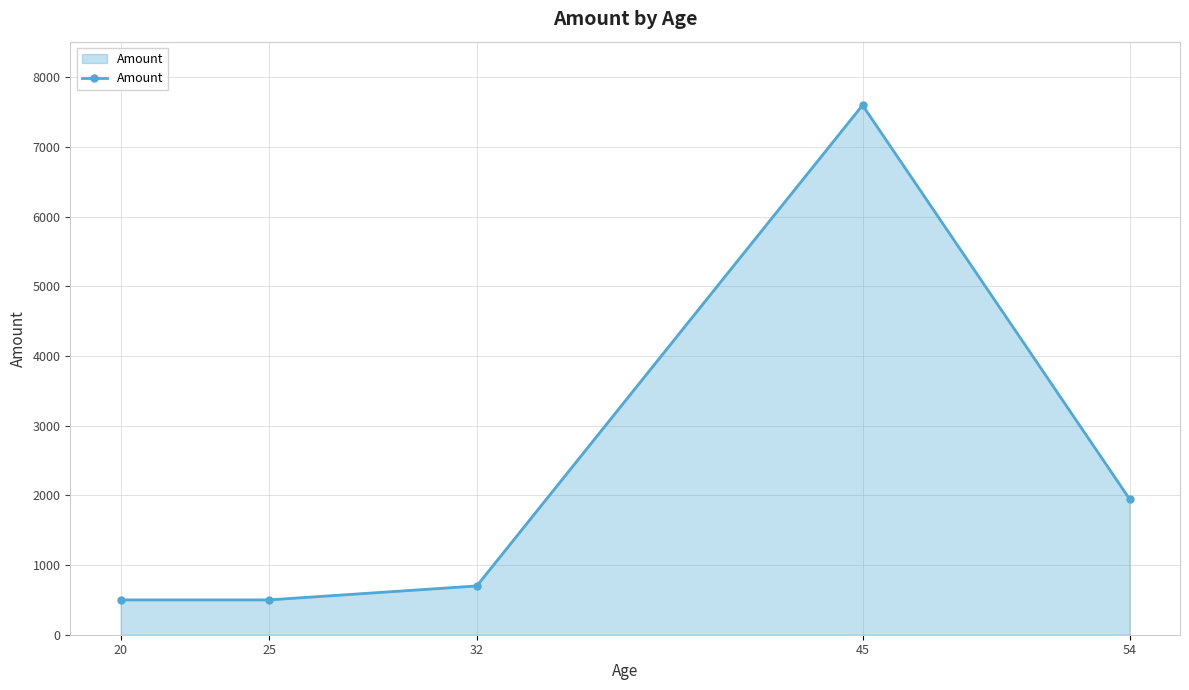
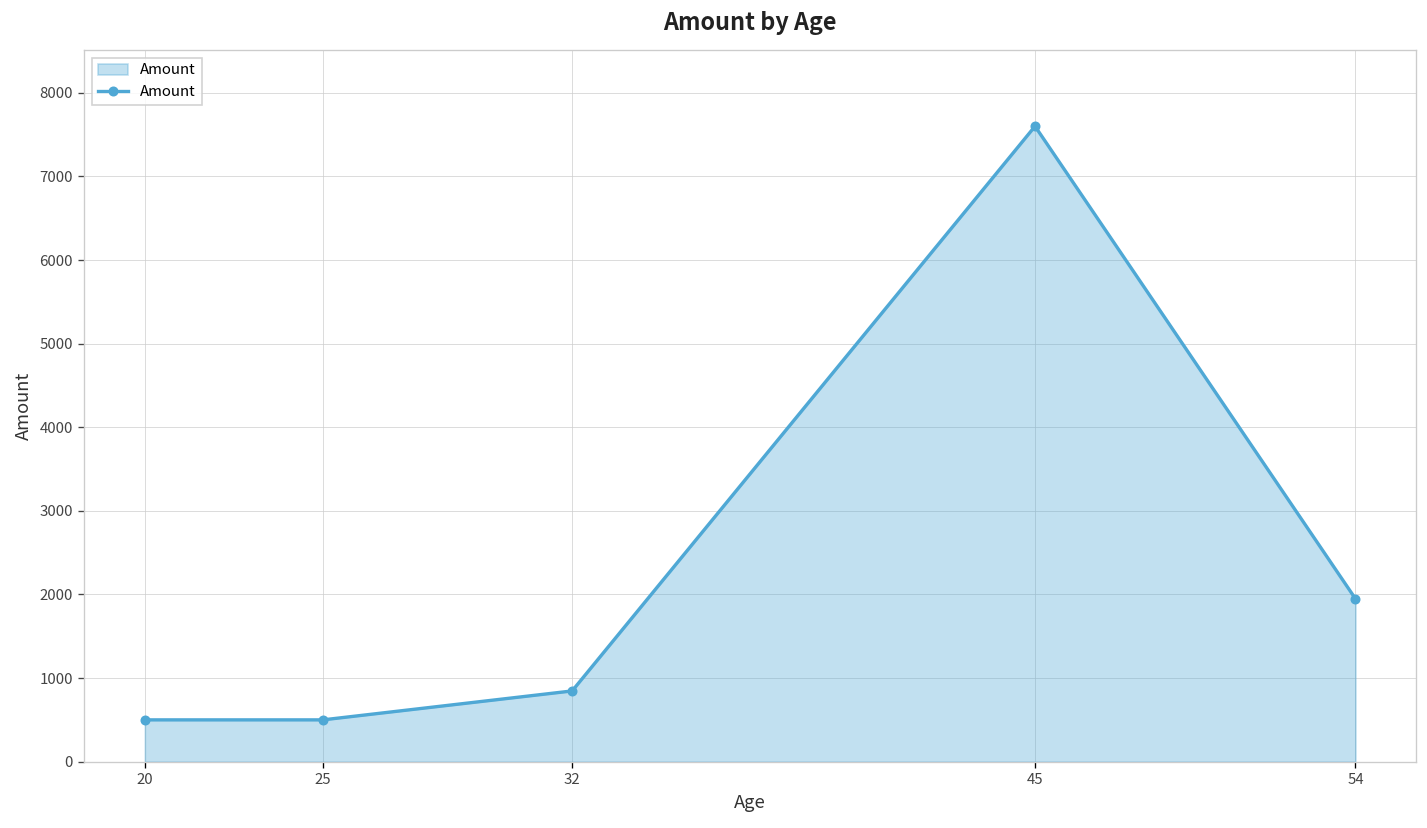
32: 700 -> 800
